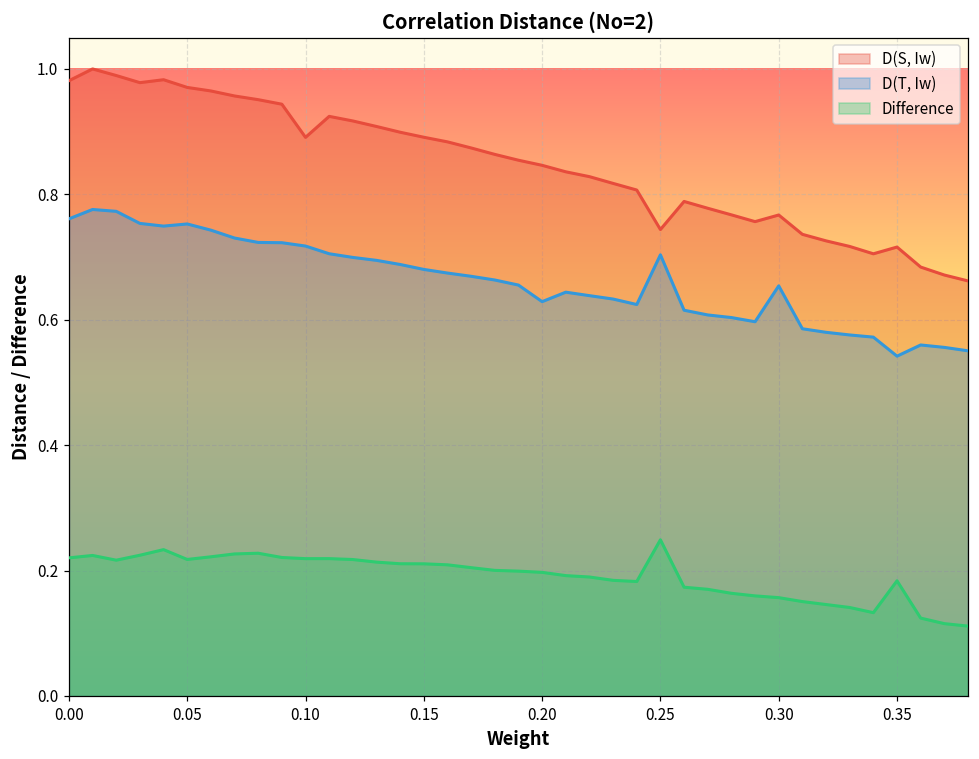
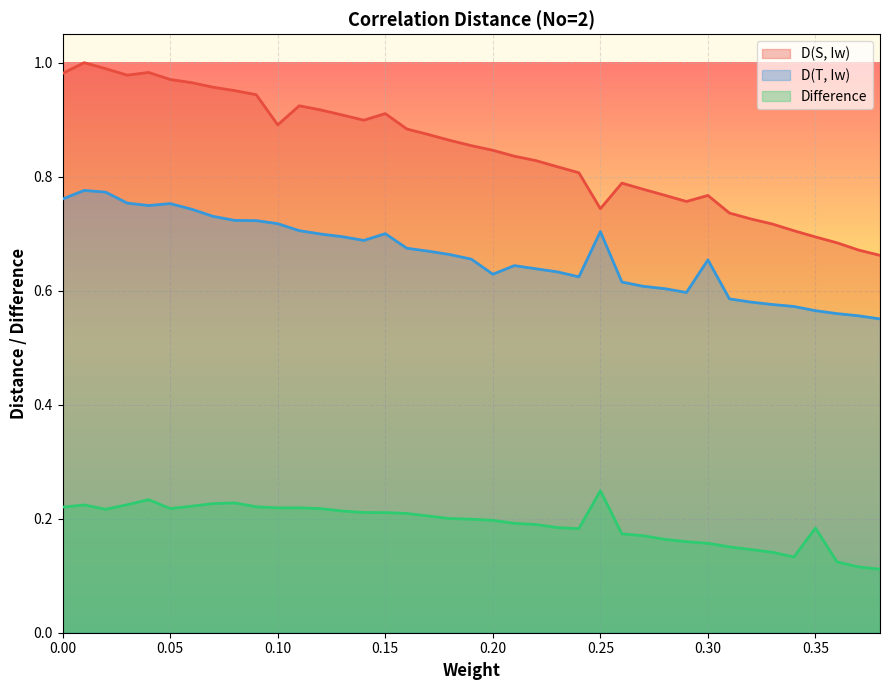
D(S, Iw), 0.15: 0.89 -> 0.91
D(T, Iw), 0.15: 0.68 -> 0.70
D(S, Iw), 0.35: 0.72 -> 0.69
D(T, Iw), 0.35: 0.54 -> 0.56
